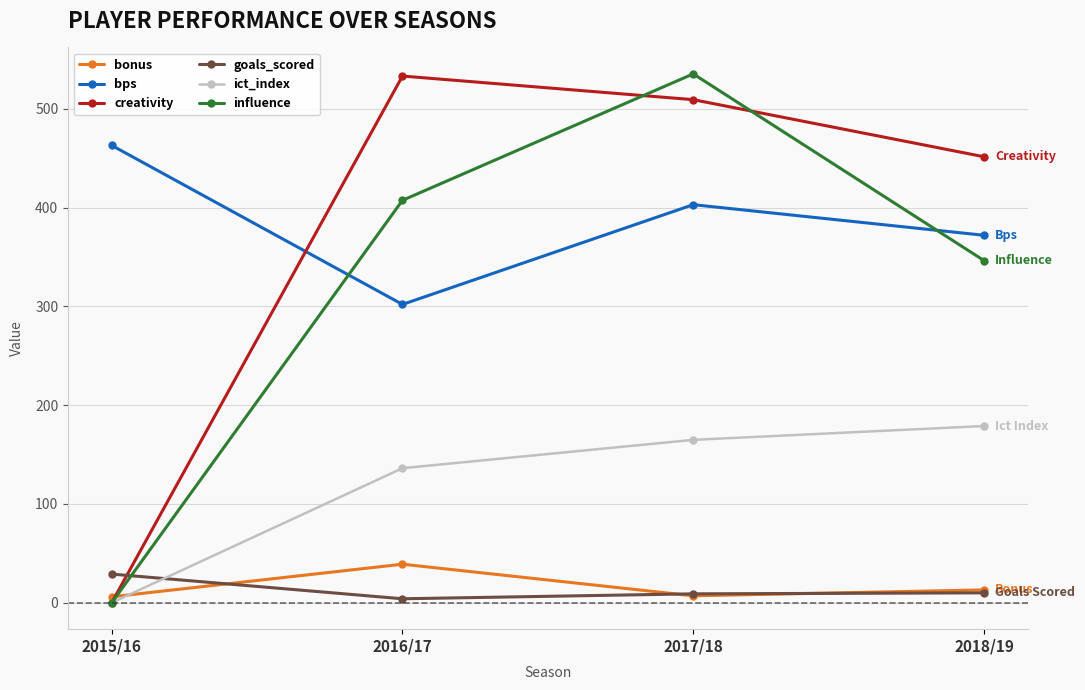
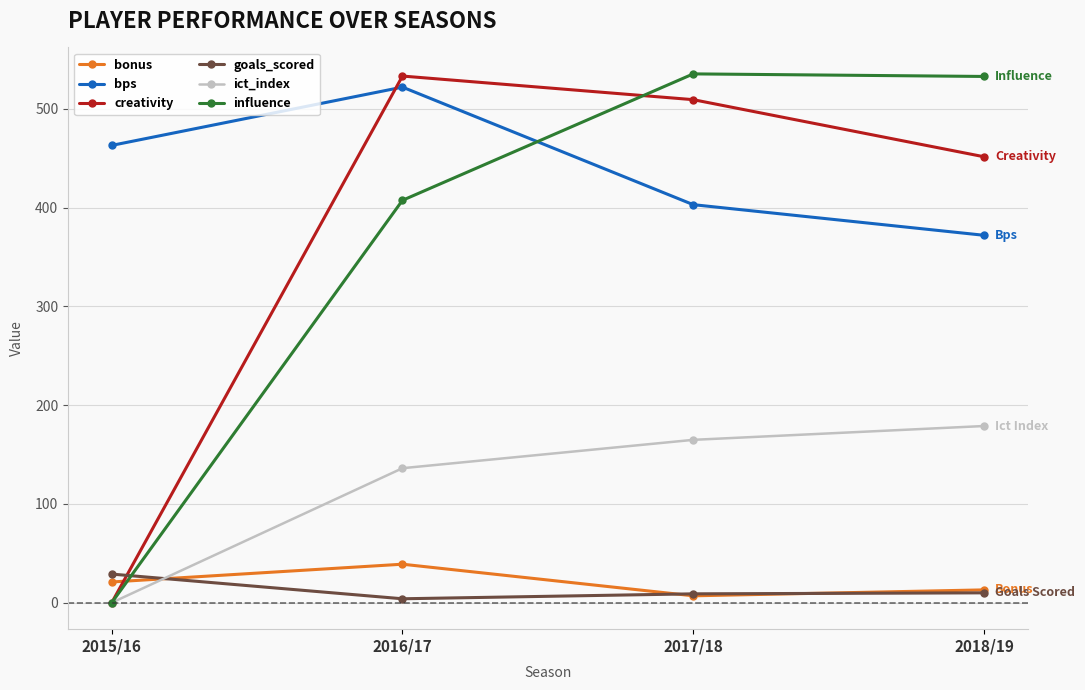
bonus, 2015/16: 10 -> 20
bps, 2016/17: 300 -> 520
influence, 2018/19: 350 -> 530
